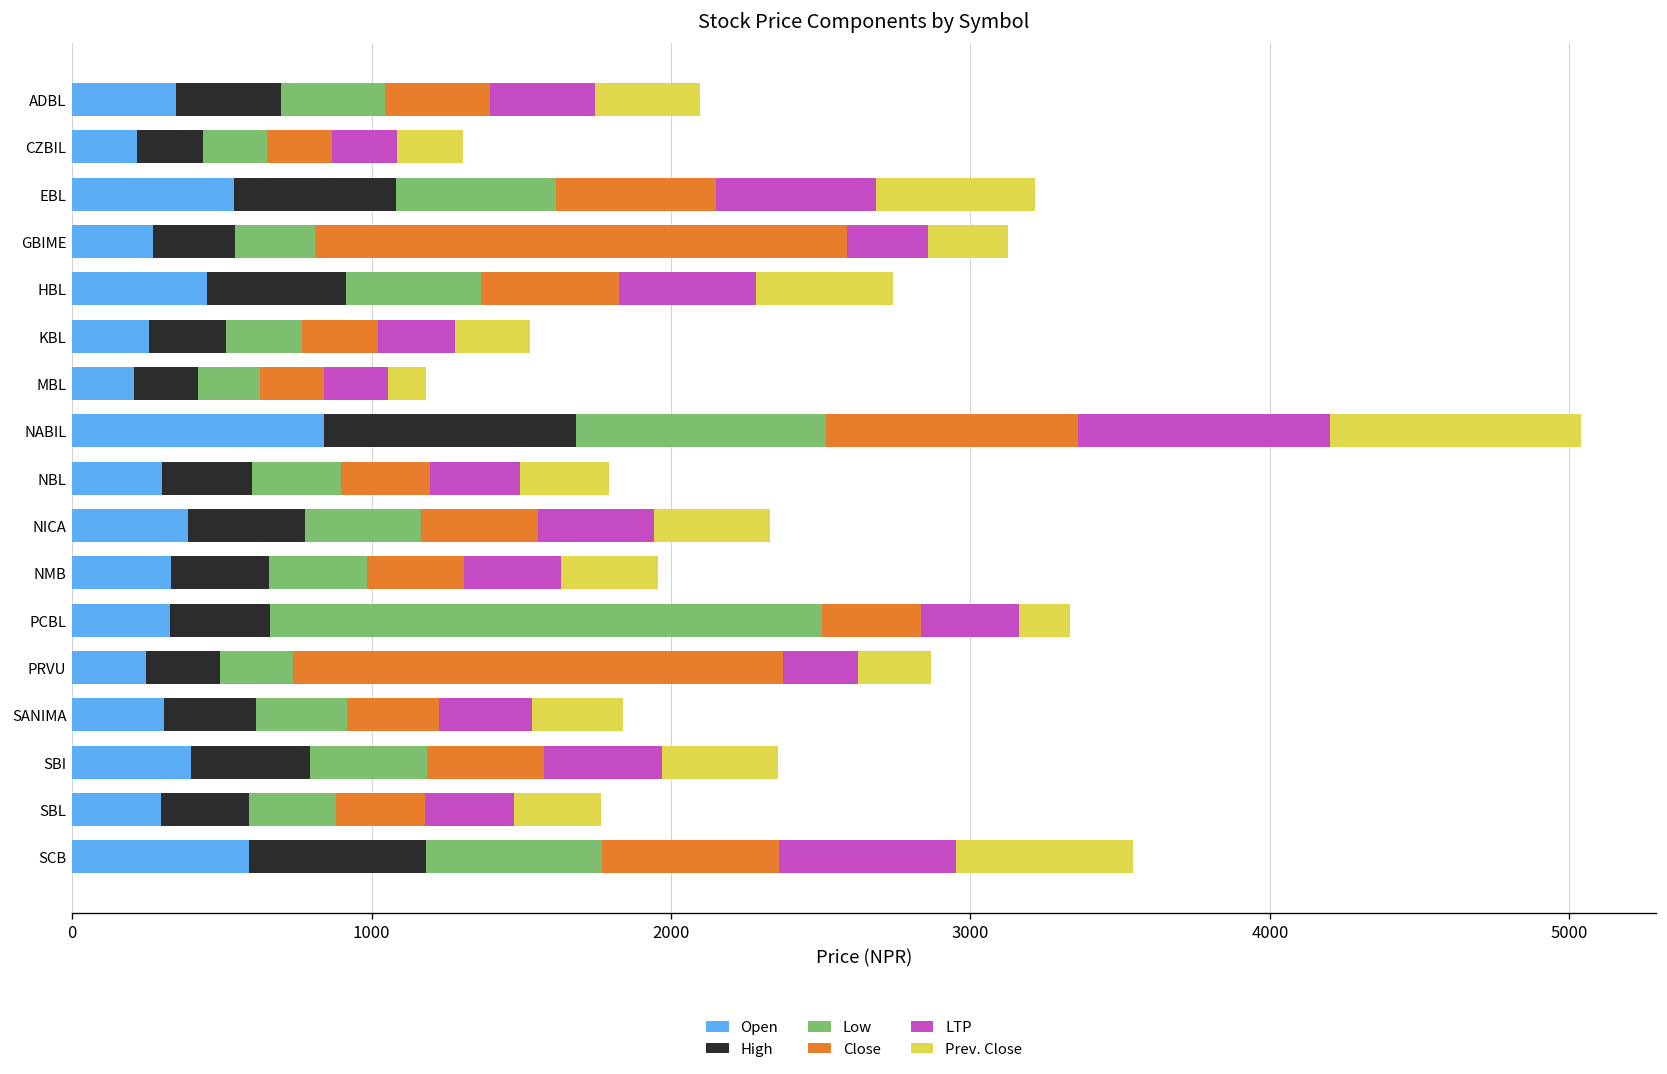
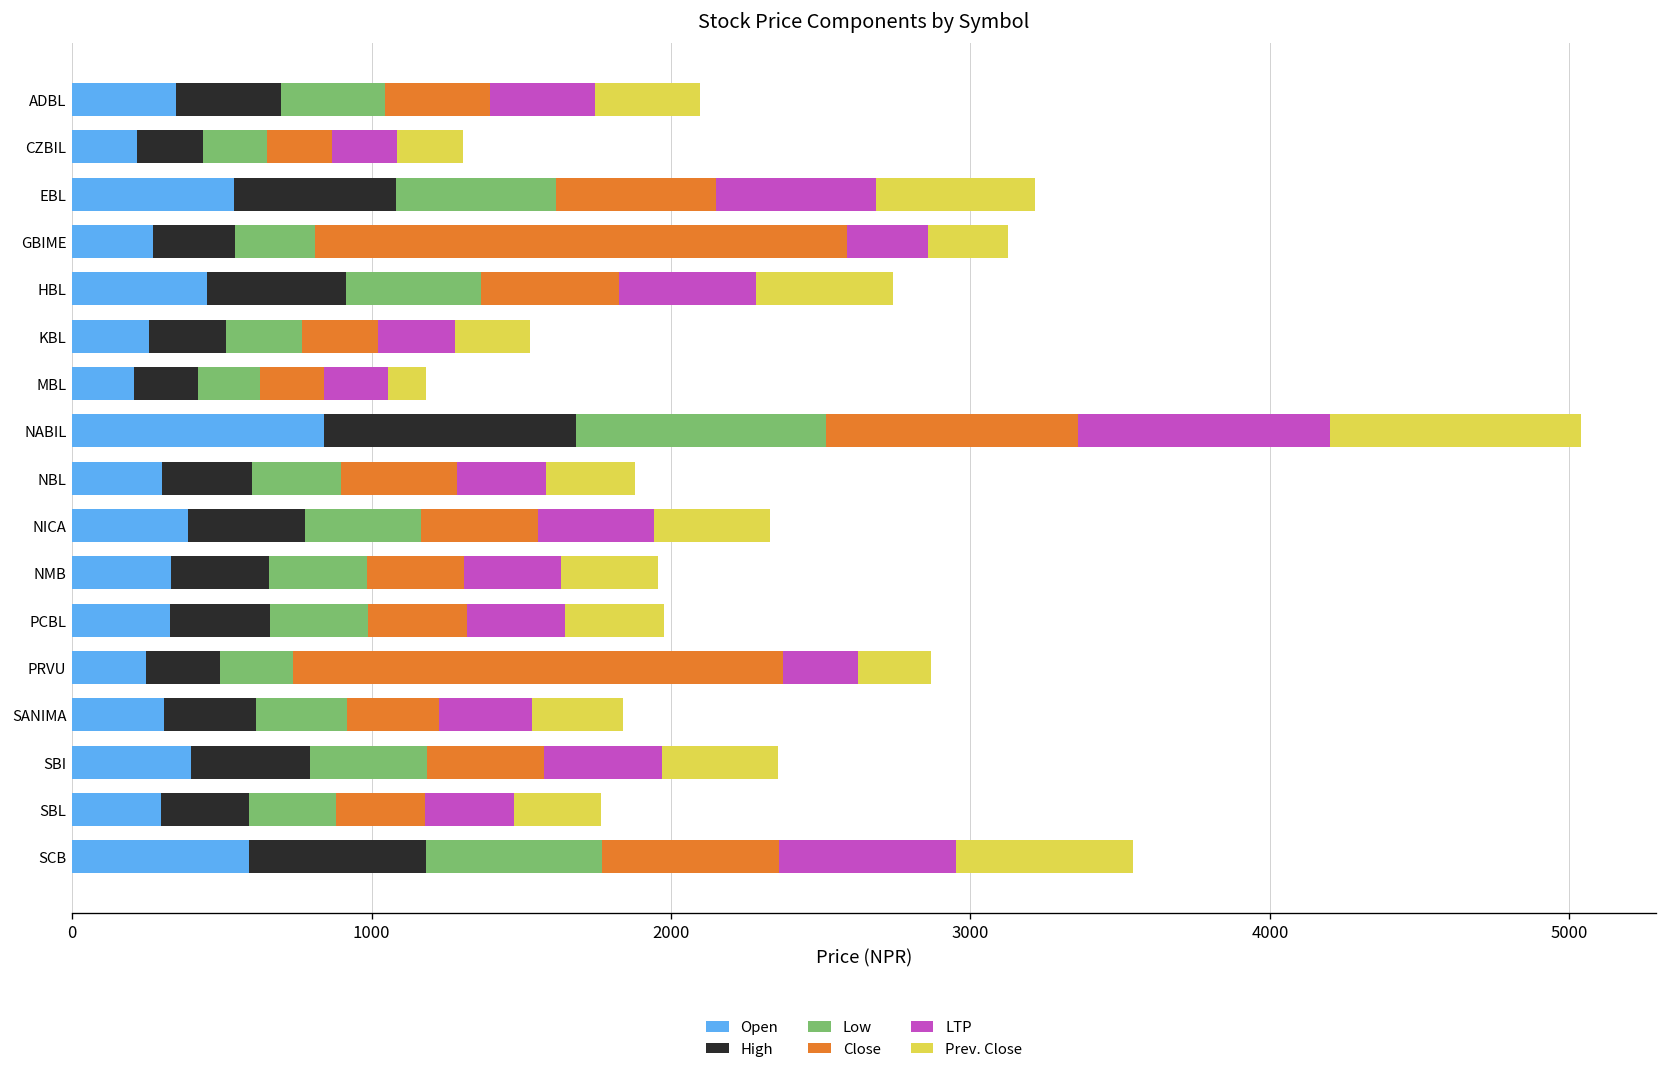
Close, NBL: 300 -> 390
Low, PCBL: 1840 -> 330
Prev. Close, PCBL: 170 -> 330
